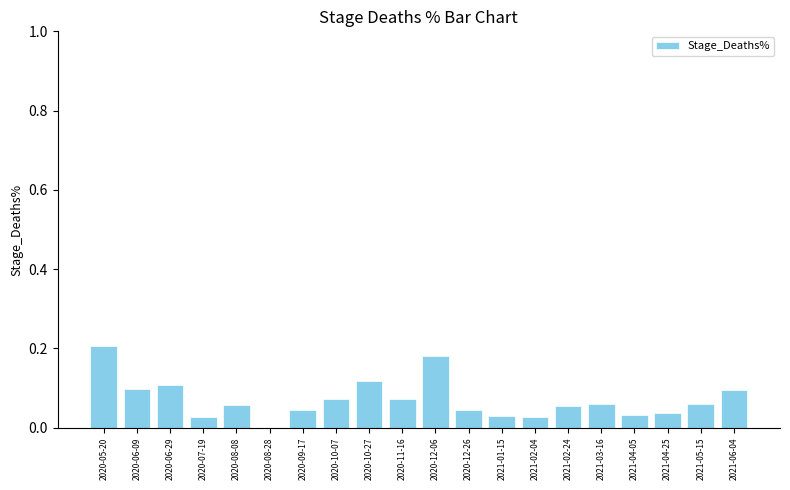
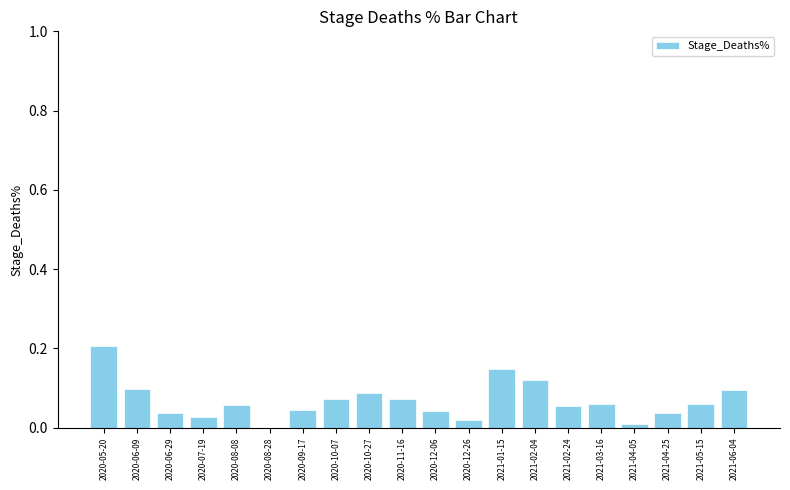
2020-06-29: 0.11 -> 0.04
2020-10-27: 0.12 -> 0.09
2020-12-06: 0.18 -> 0.04
2020-12-26: 0.05 -> 0.02
2021-01-15: 0.03 -> 0.15
2021-02-04: 0.03 -> 0.12
2021-04-05: 0.03 -> 0.01
